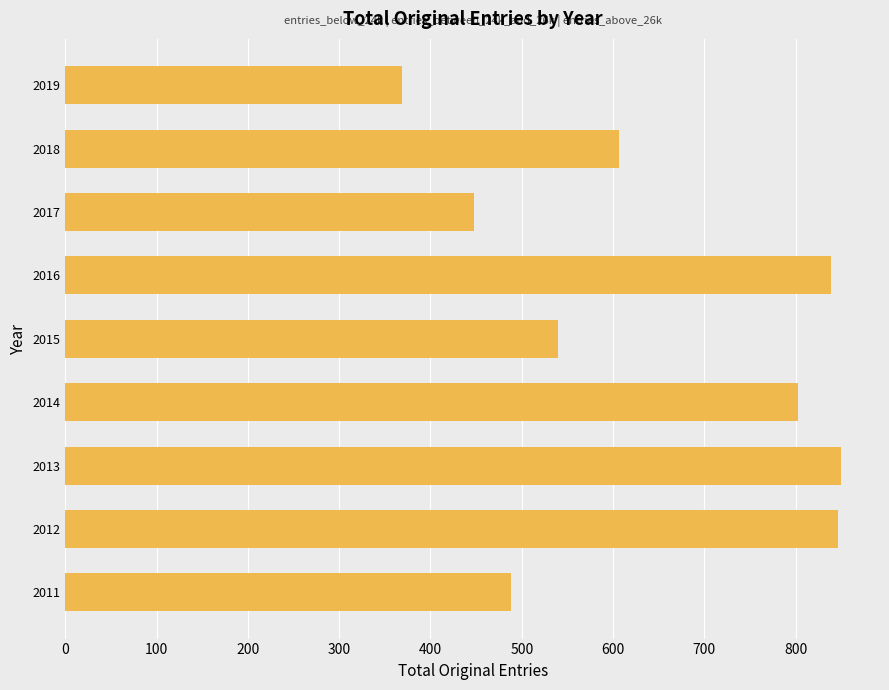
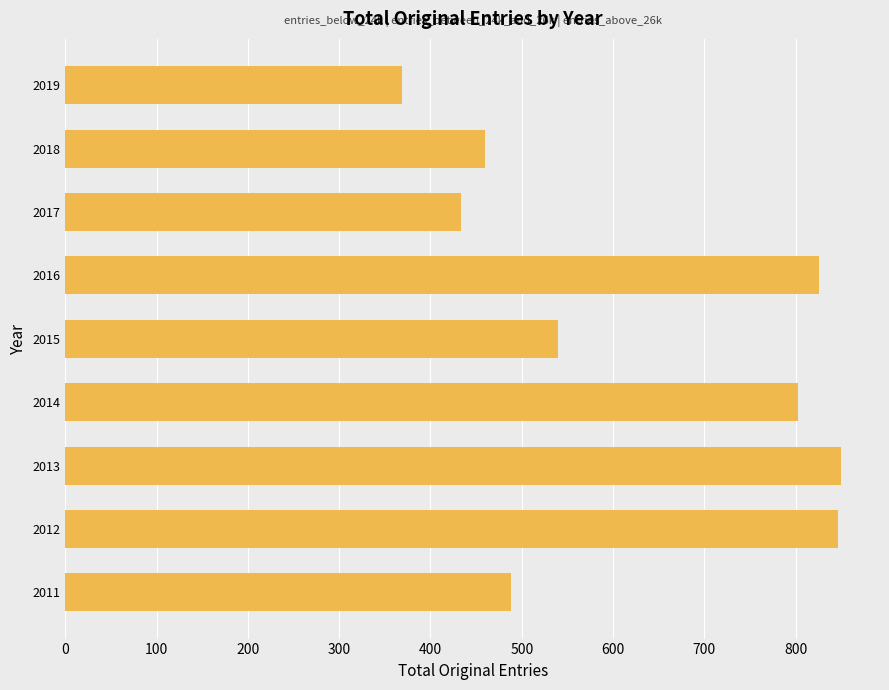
2018: 610 -> 460
2017: 450 -> 430
2016: 840 -> 830
